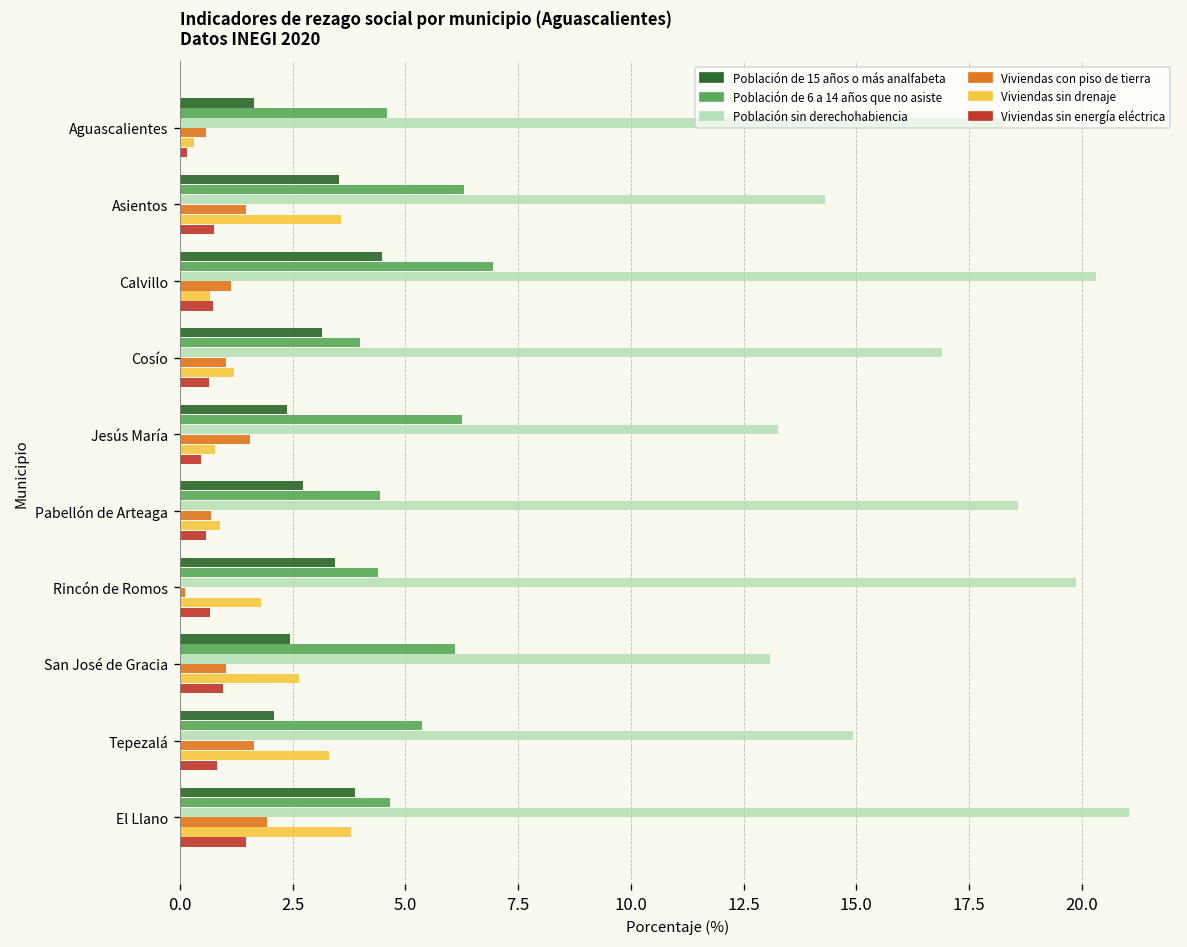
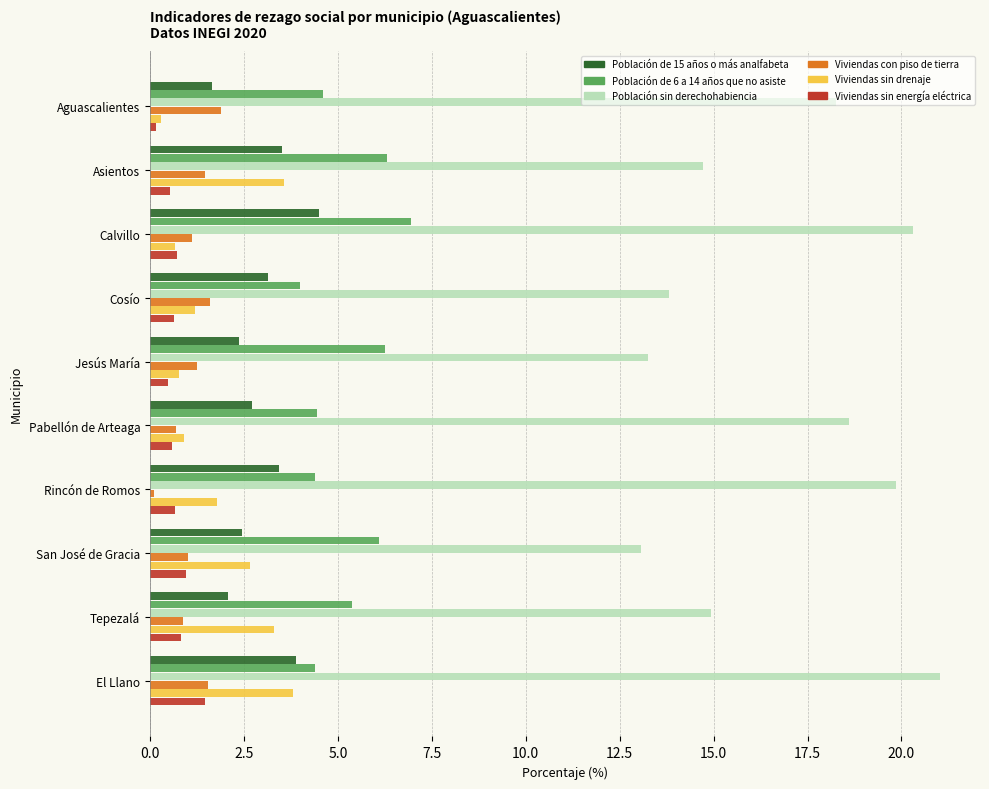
Viviendas con piso de tierra, Aguascalientes: 0.6 -> 1.9
Población sin derechohabiencia, Asientos: 14.3 -> 14.7
Viviendas sin energía eléctrica, Asientos: 0.8 -> 0.5
Población sin derechohabiencia, Cosío: 16.9 -> 13.8
Viviendas con piso de tierra, Cosío: 1.0 -> 1.6
Viviendas con piso de tierra, Jesús María: 1.5 -> 1.2
Viviendas con piso de tierra, Tepezalá: 1.6 -> 0.9
Población de 6 a 14 años que no asiste, El Llano: 4.7 -> 4.4
Viviendas con piso de tierra, El Llano: 1.9 -> 1.5
